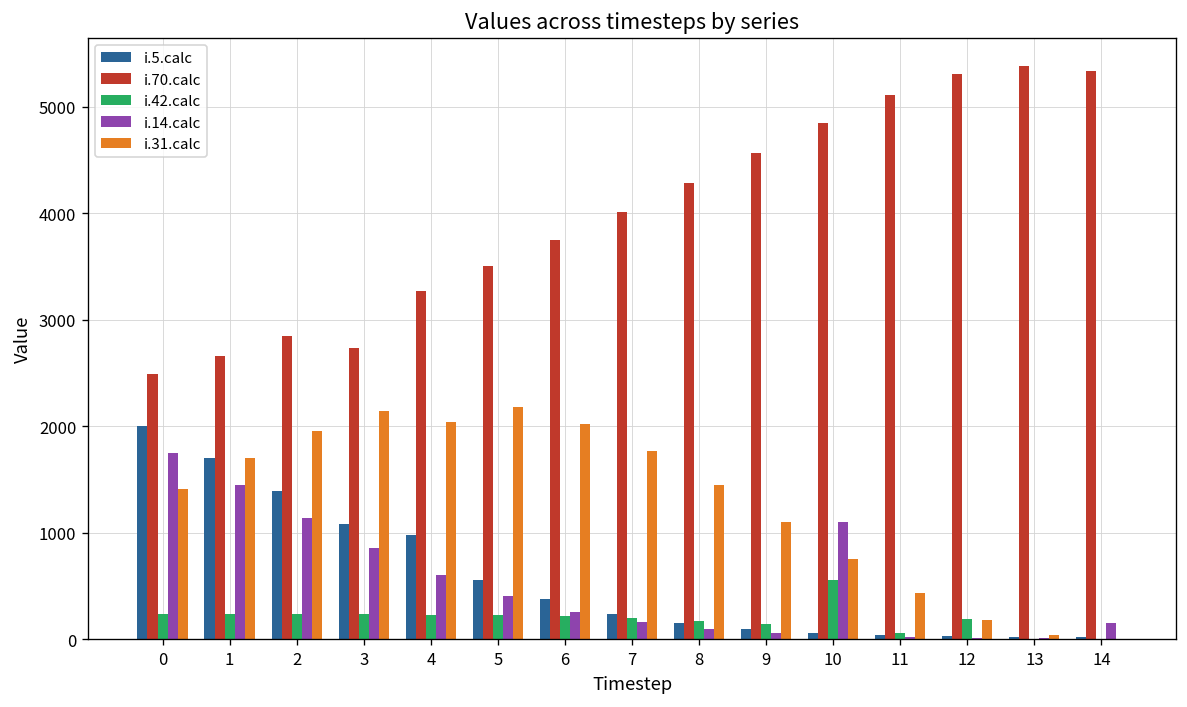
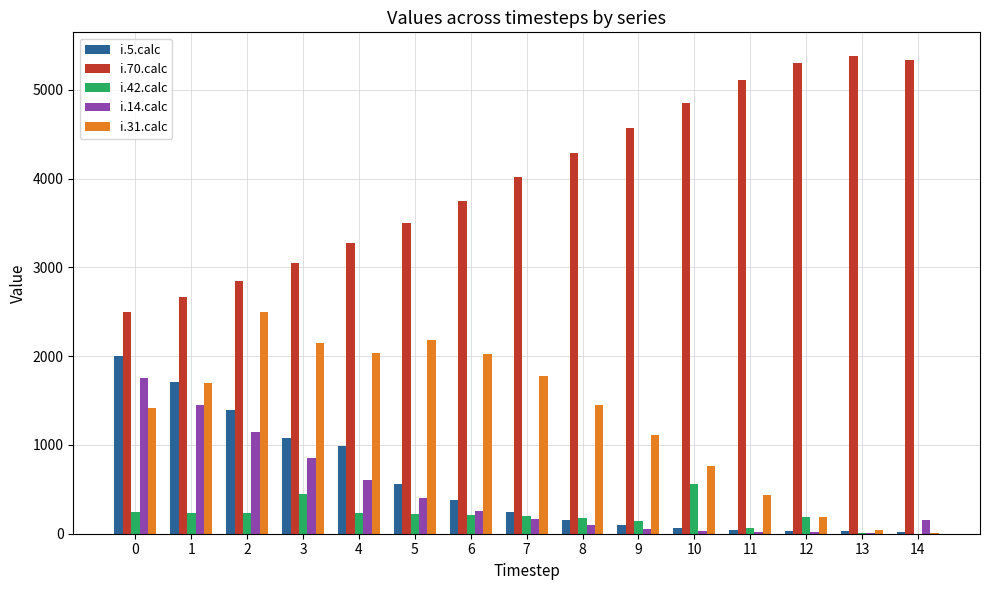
i.31.calc, 2: 2000 -> 2500
i.70.calc, 3: 2700 -> 3100
i.42.calc, 3: 200 -> 400
i.14.calc, 10: 1100 -> 0
